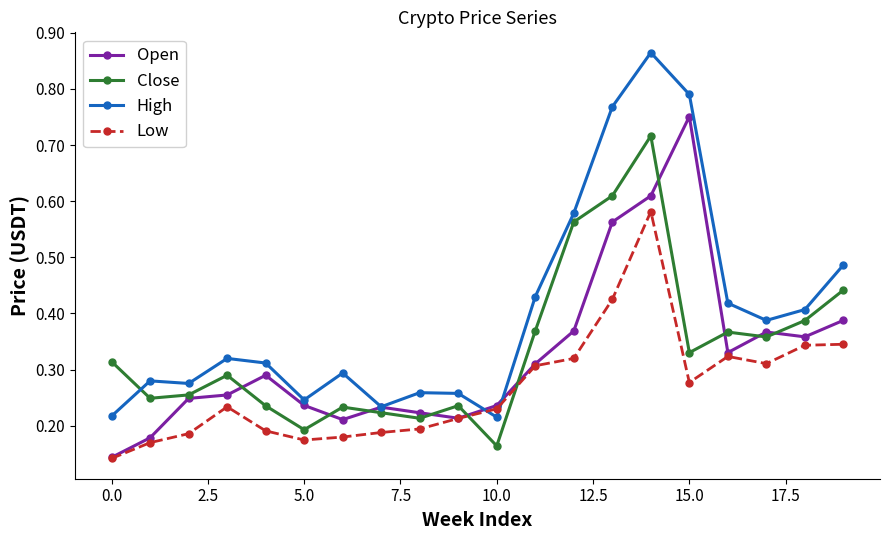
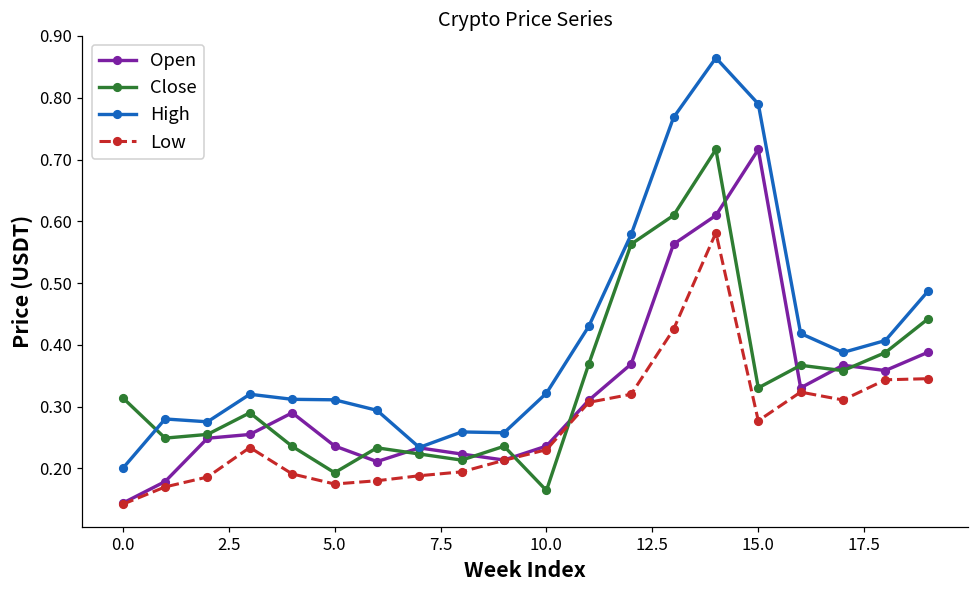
High, 0.0: 0.22 -> 0.20
High, 5.0: 0.25 -> 0.31
High, 10.0: 0.22 -> 0.32
Open, 15.0: 0.75 -> 0.72
